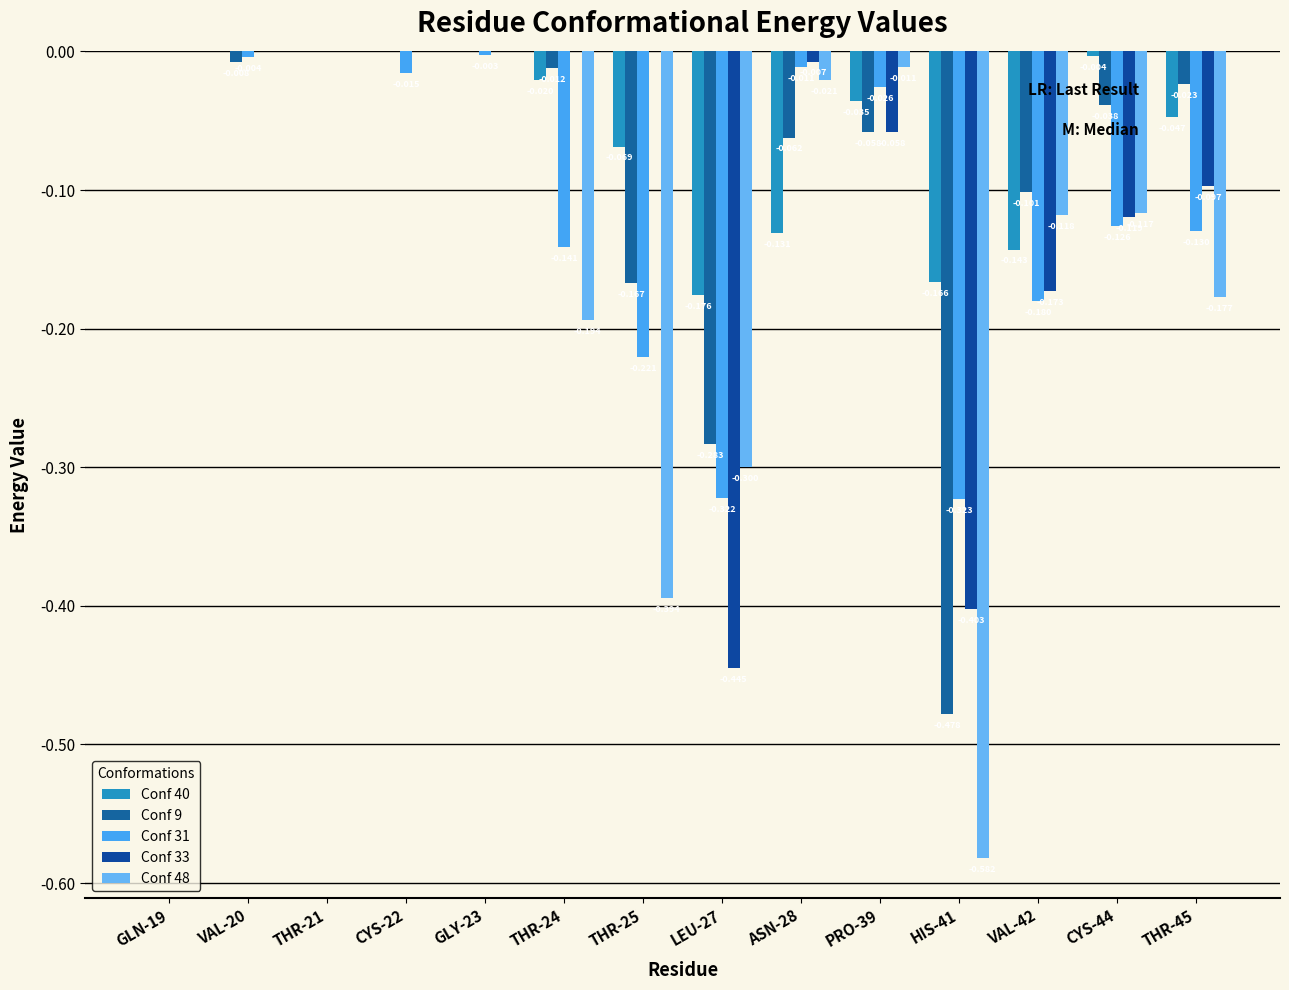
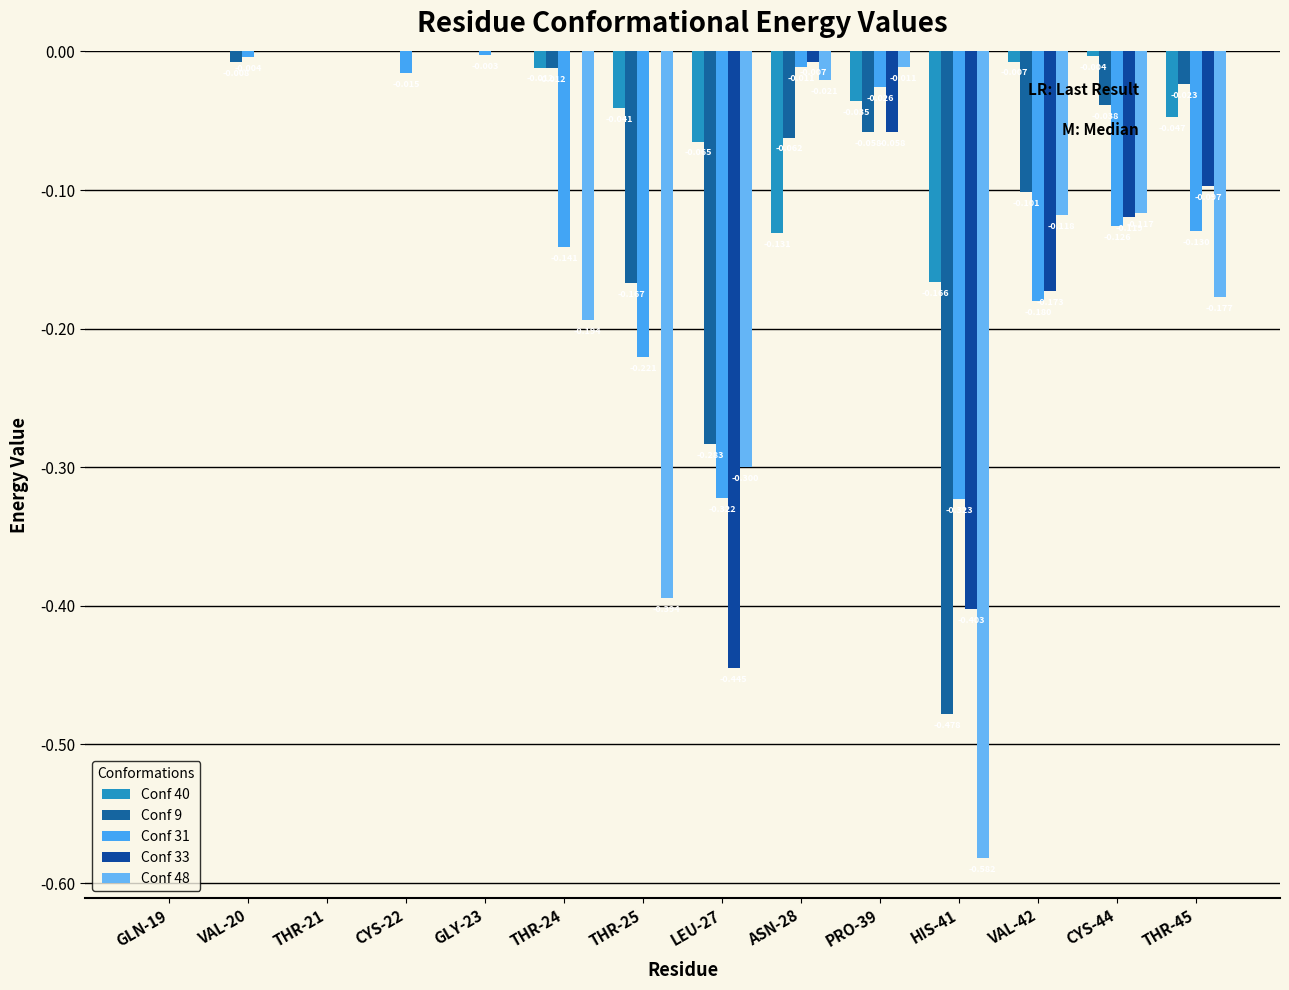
Conf 40, THR-24: -0.020 -> -0.012
Conf 40, THR-25: -0.069 -> -0.041
Conf 40, LEU-27: -0.176 -> -0.065
Conf 40, VAL-42: -0.143 -> -0.007
